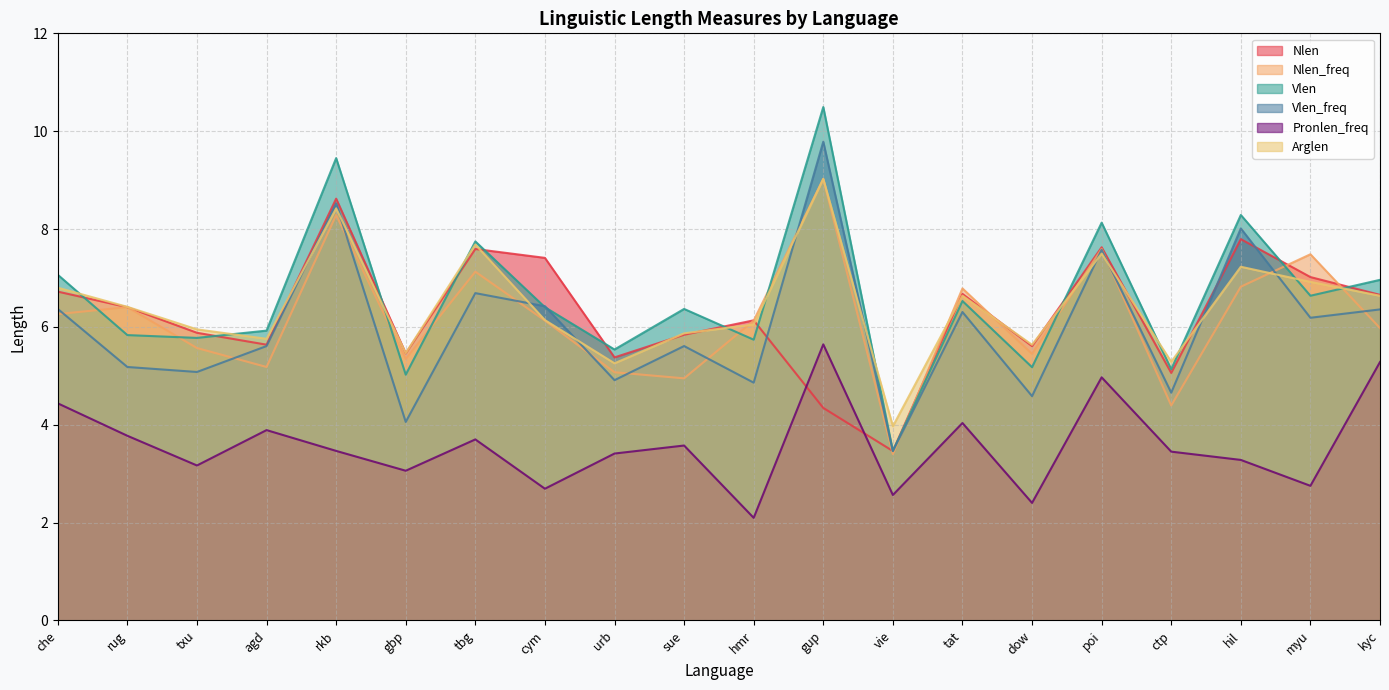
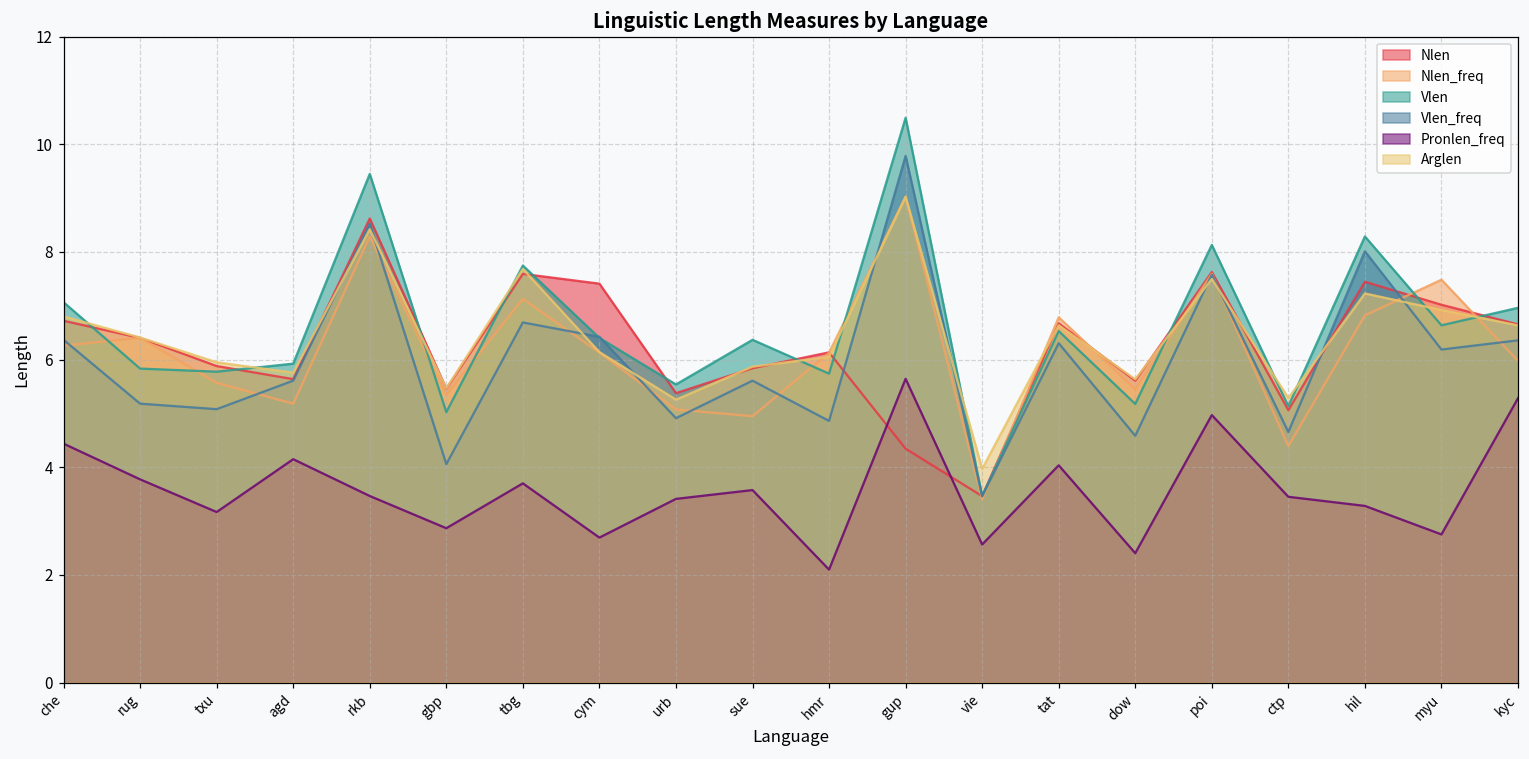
Pronlen_freq, agd: 3.9 -> 4.1
Pronlen_freq, gbp: 3.1 -> 2.9
Nlen, hil: 7.8 -> 7.4
